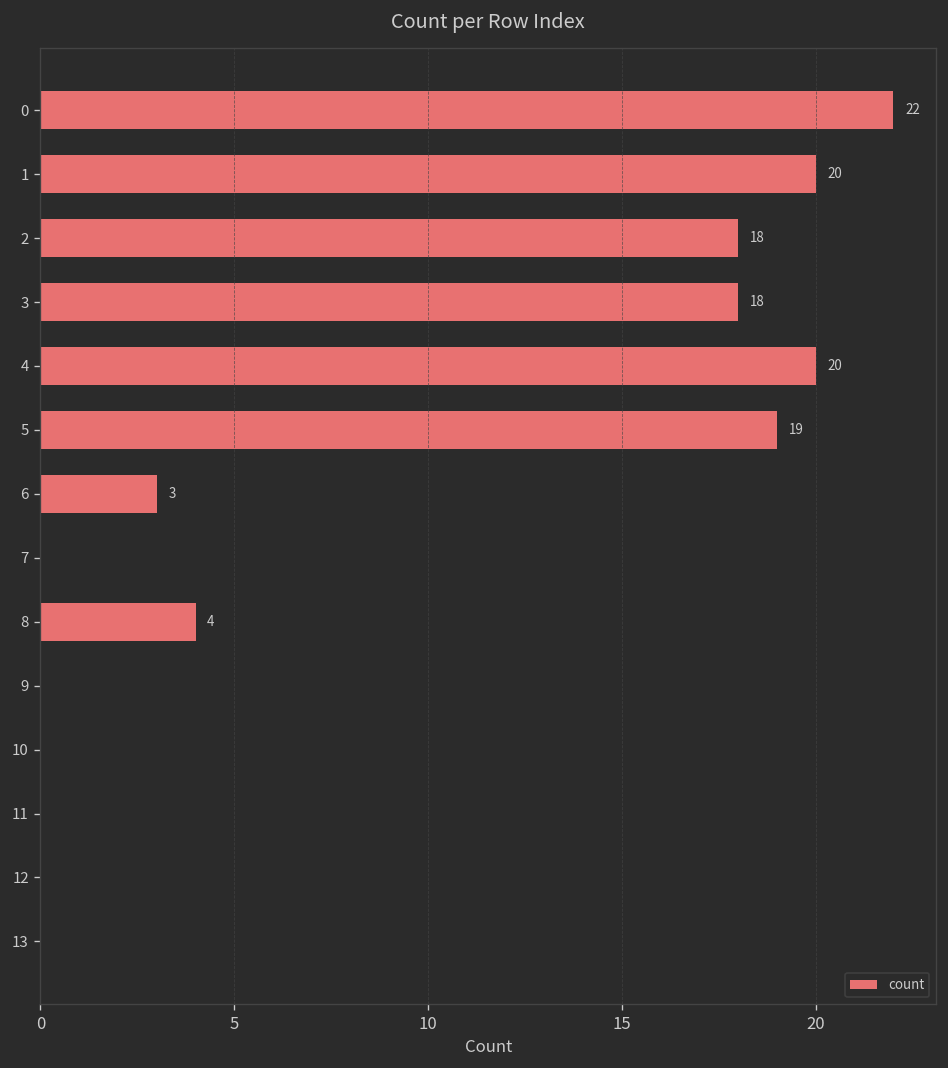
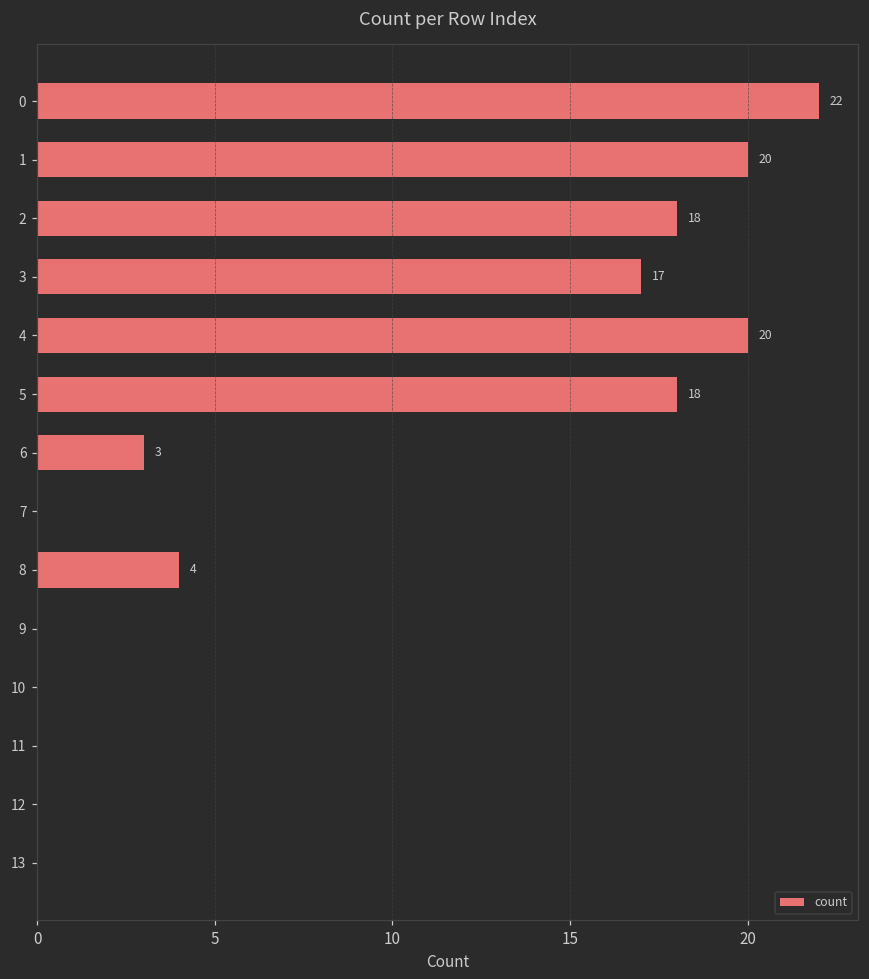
3: 18 -> 17
5: 19 -> 18
